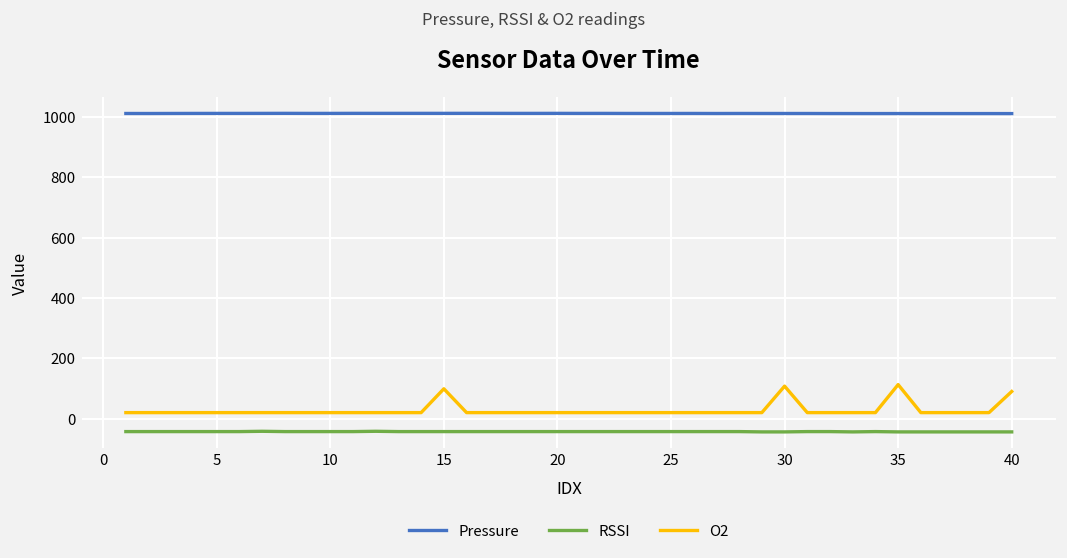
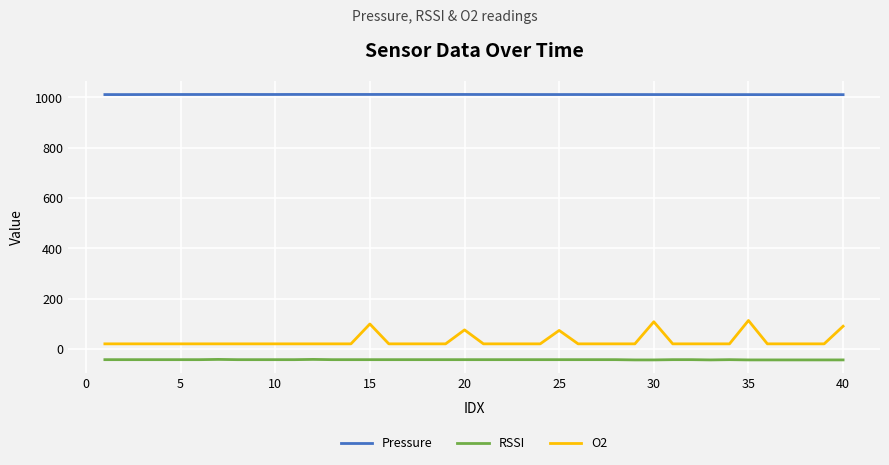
O2, 20: 20 -> 80
O2, 25: 20 -> 70
